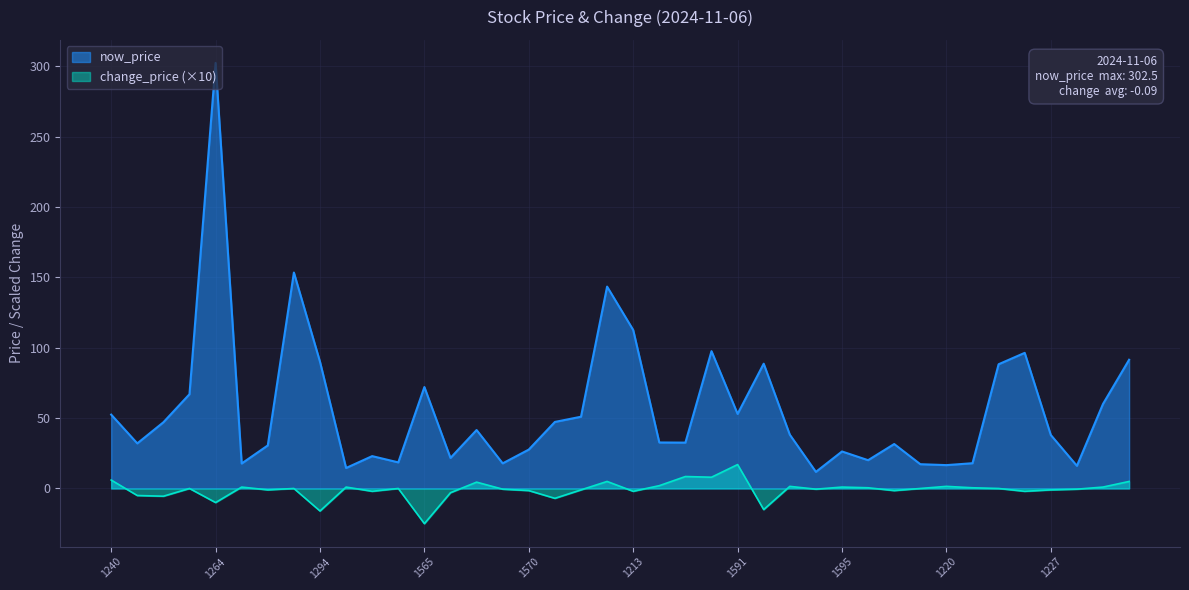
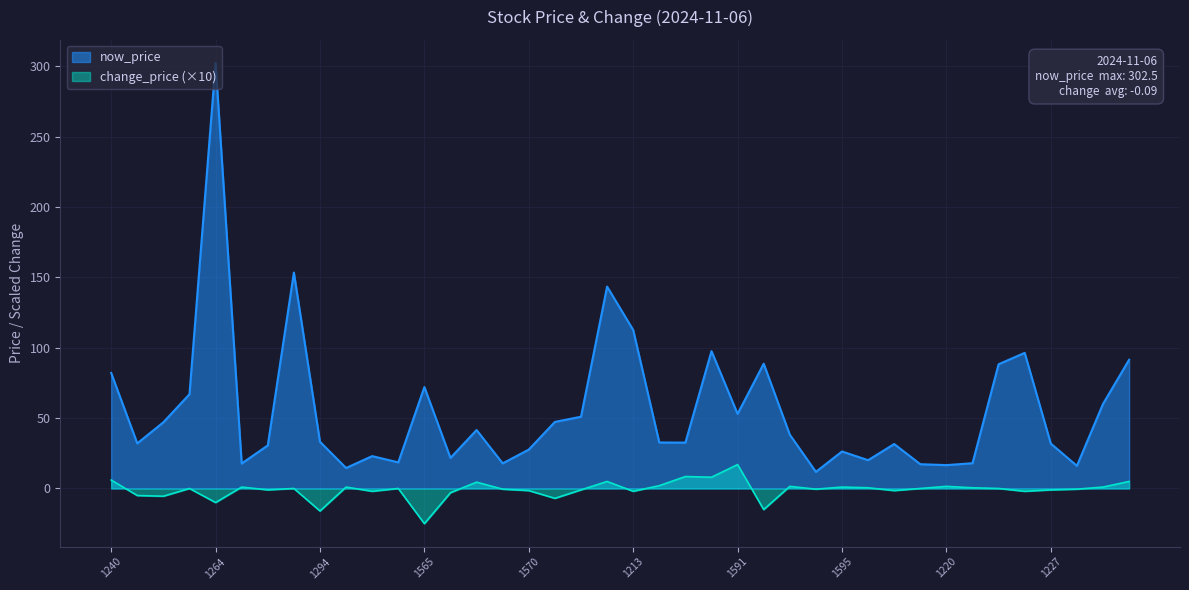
now_price, 1240: 53 -> 82
now_price, 1294: 90 -> 33
now_price, 1227: 38 -> 32
